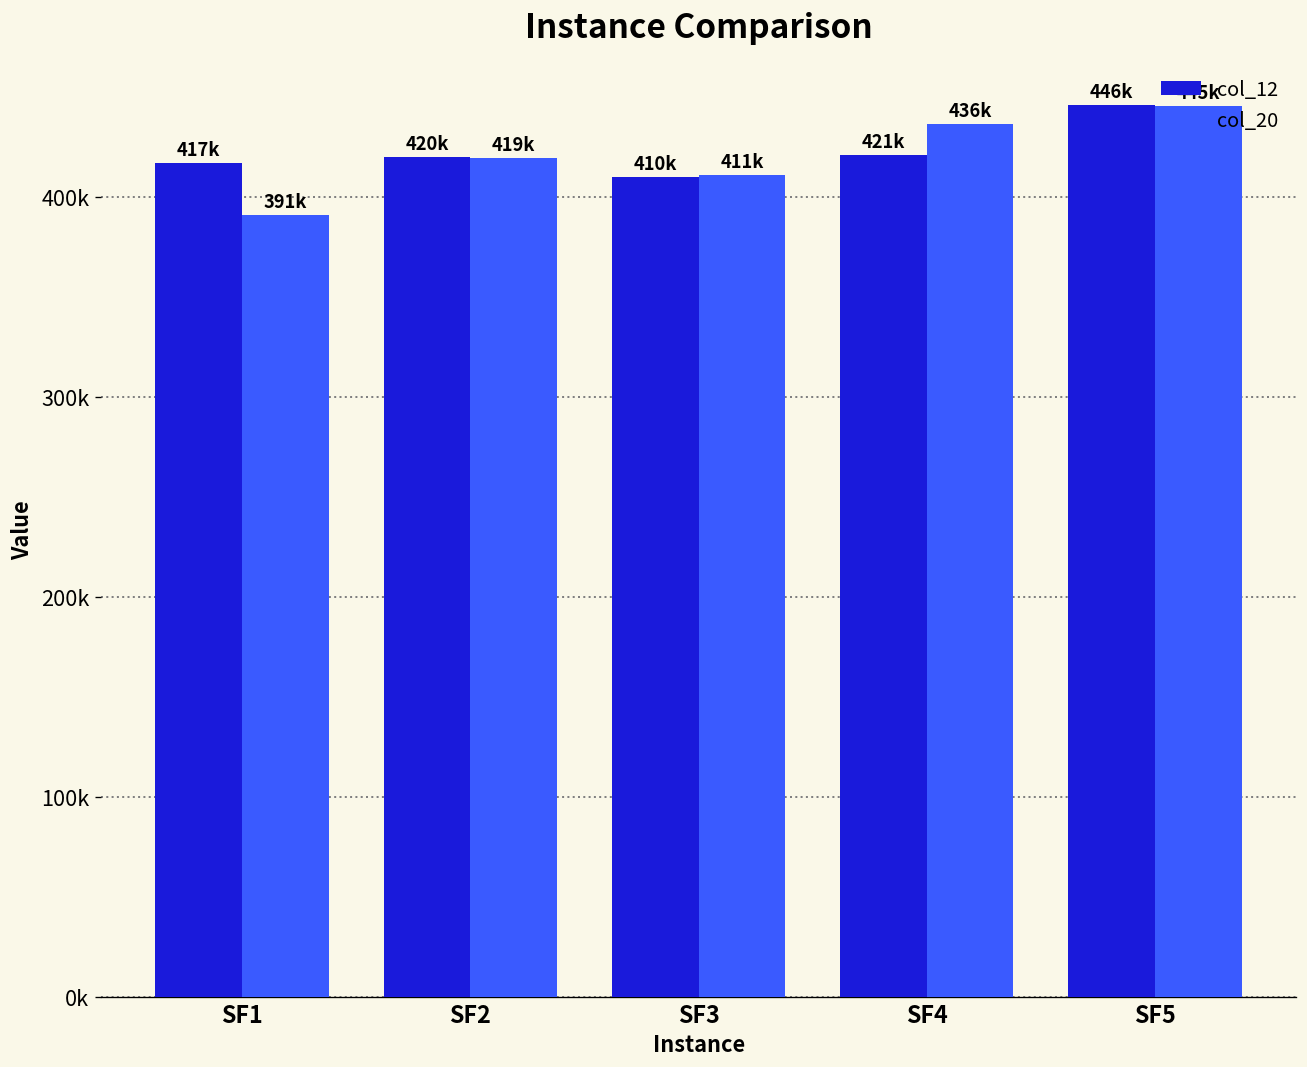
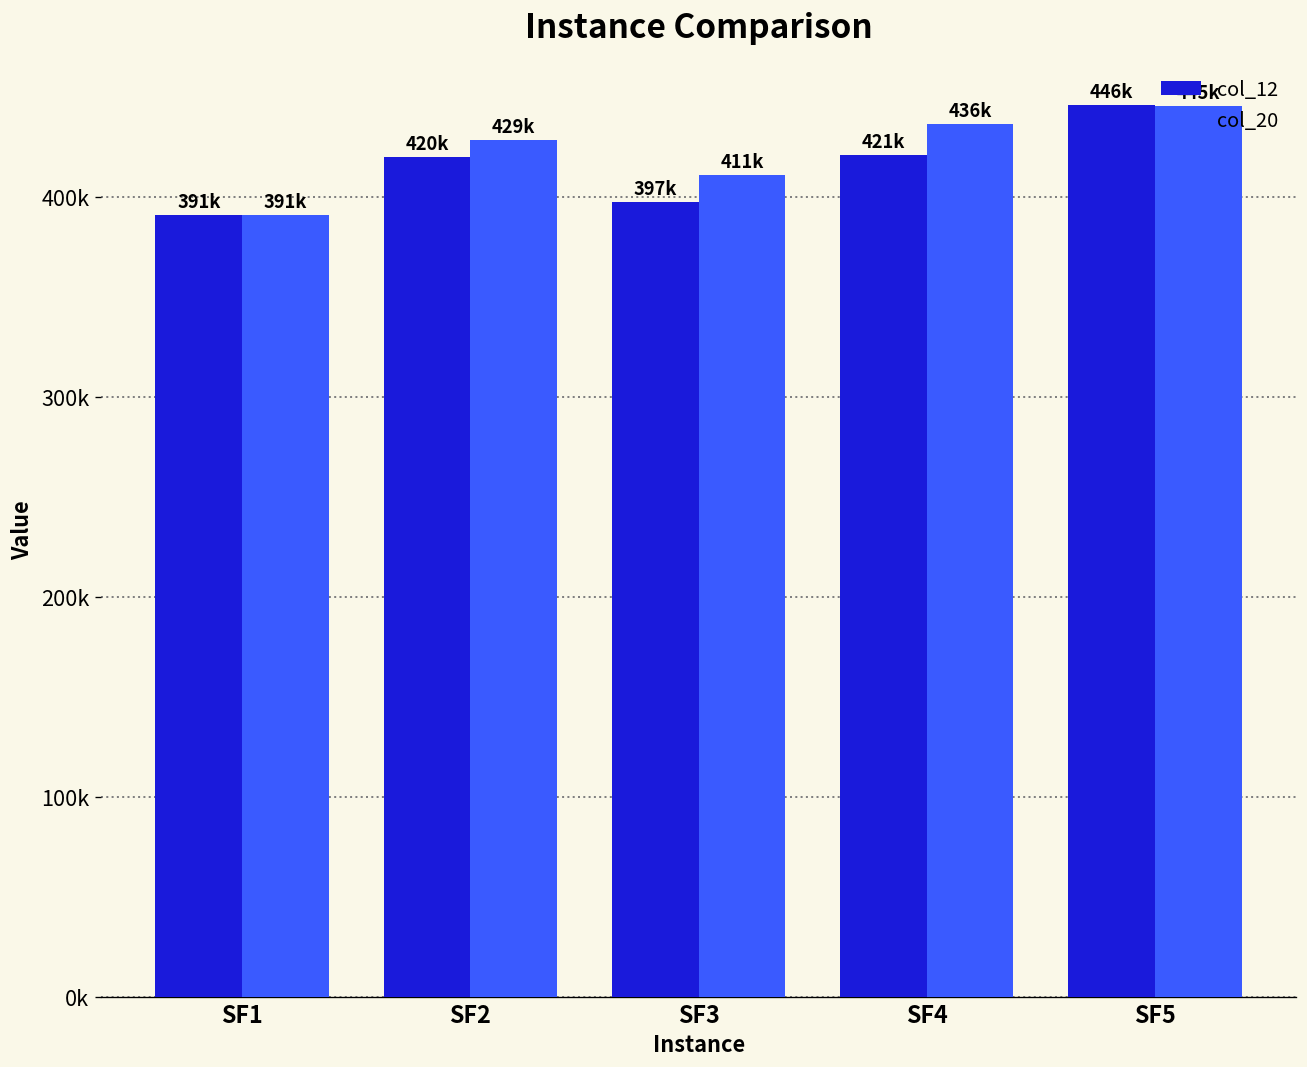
col_12, SF1: 417k -> 391k
col_20, SF2: 419k -> 429k
col_12, SF3: 410k -> 397k
